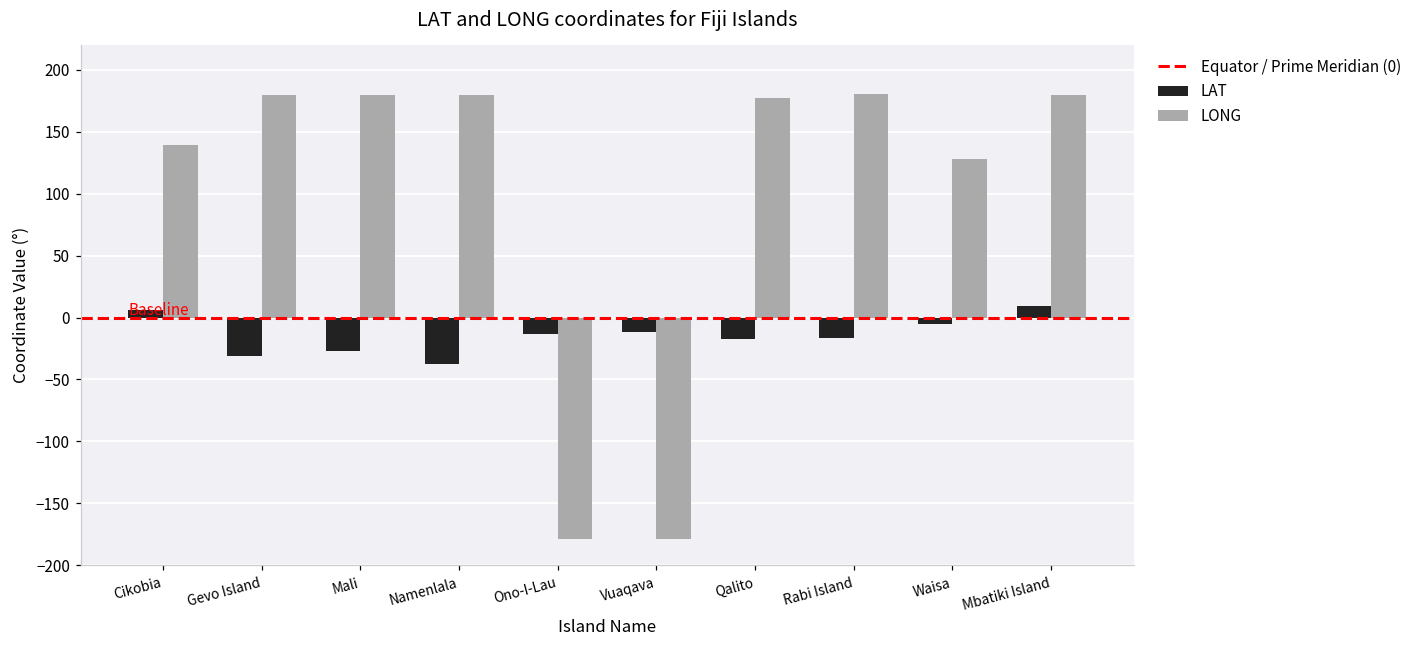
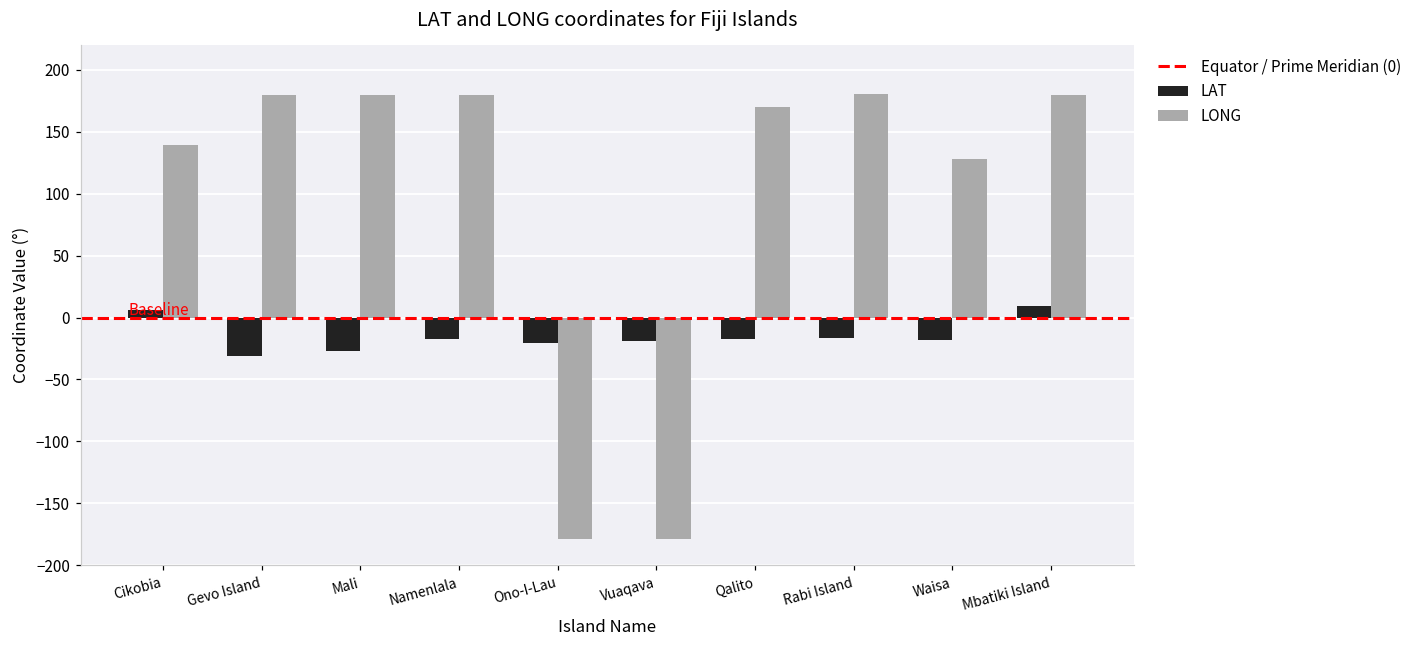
LAT, Namenlala: -37 -> -17
LAT, Ono-I-Lau: -13 -> -21
LAT, Vuaqava: -11 -> -19
LONG, Qalito: 177 -> 170
LAT, Waisa: -6 -> -18
